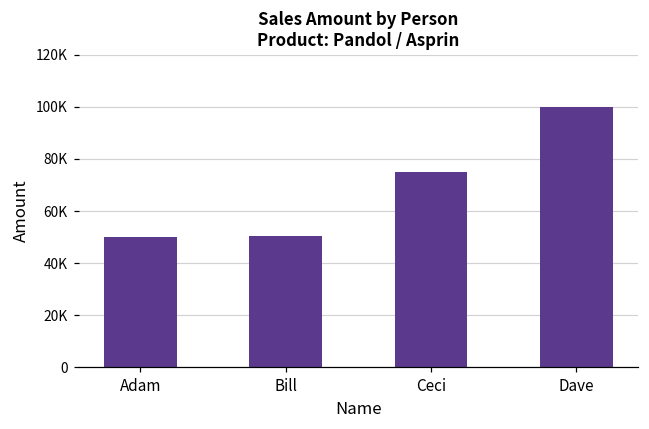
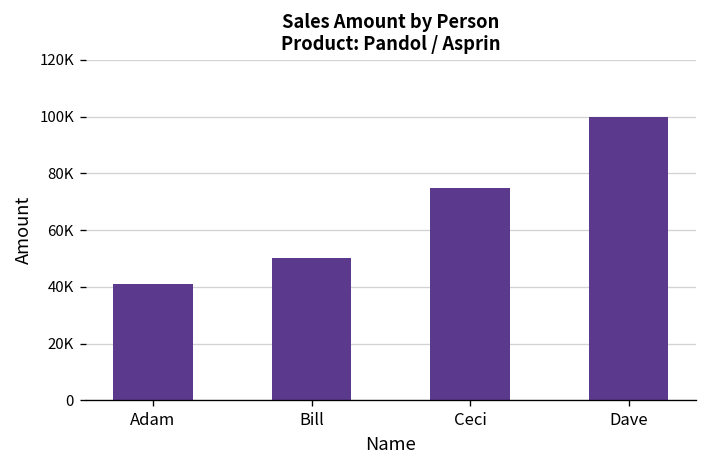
Adam: 50000 -> 41000
